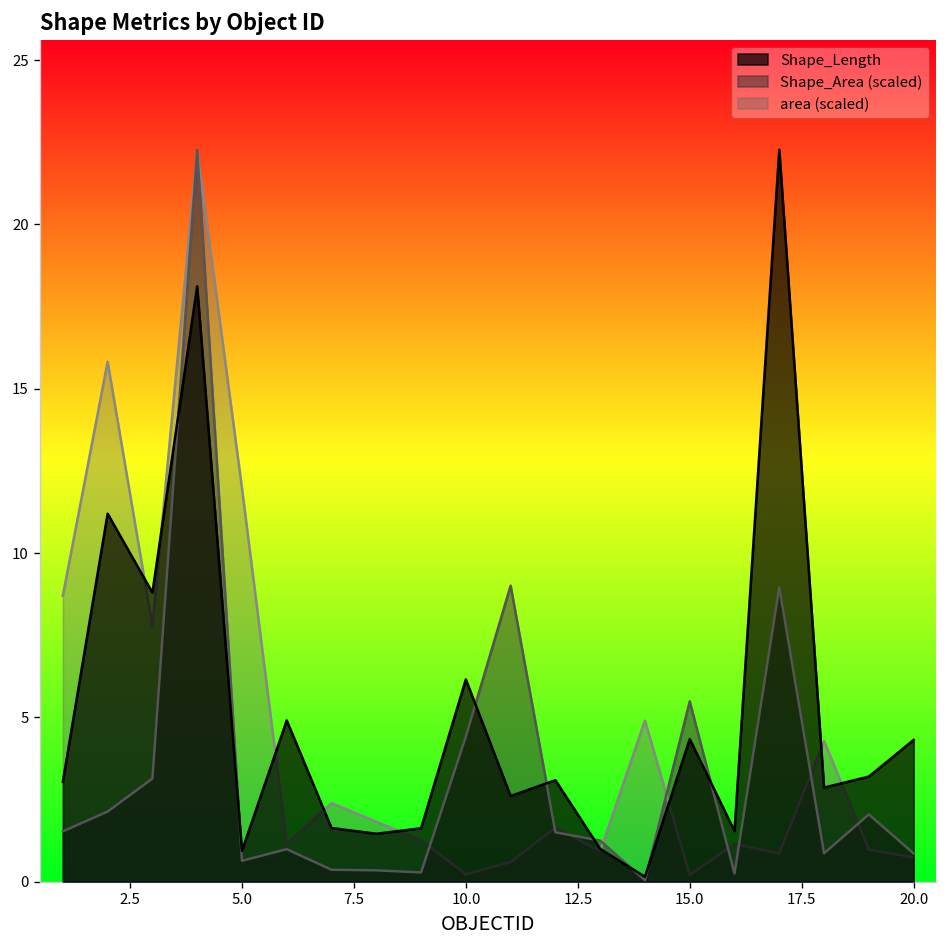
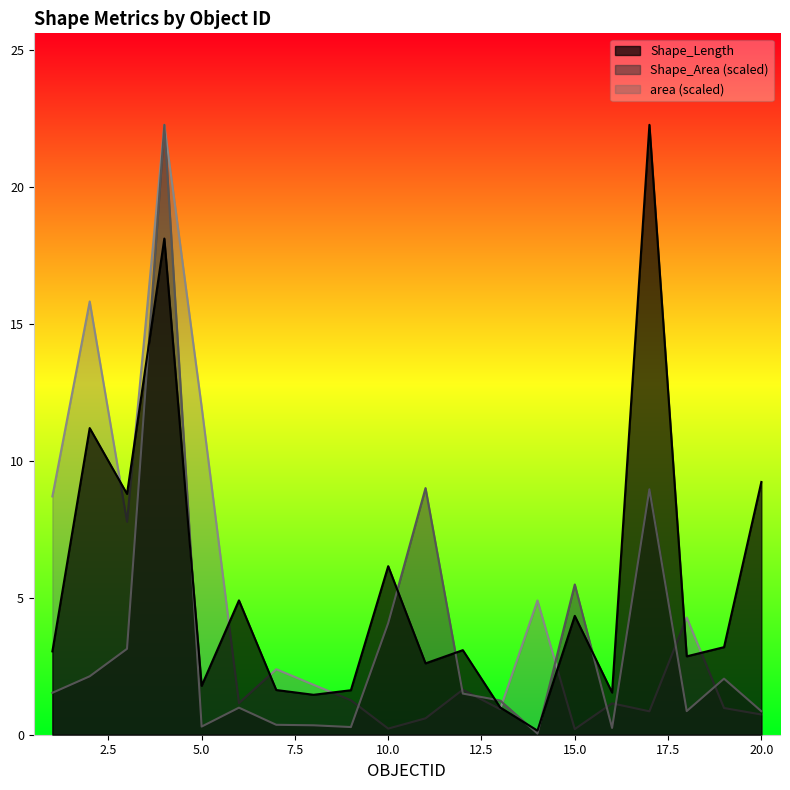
Shape_Length, 5.0: 0.9 -> 1.8
Shape_Area (scaled), 5.0: 0.6 -> 0.3
Shape_Area (scaled), 10.0: 4.4 -> 4.1
Shape_Length, 20.0: 4.3 -> 9.2
